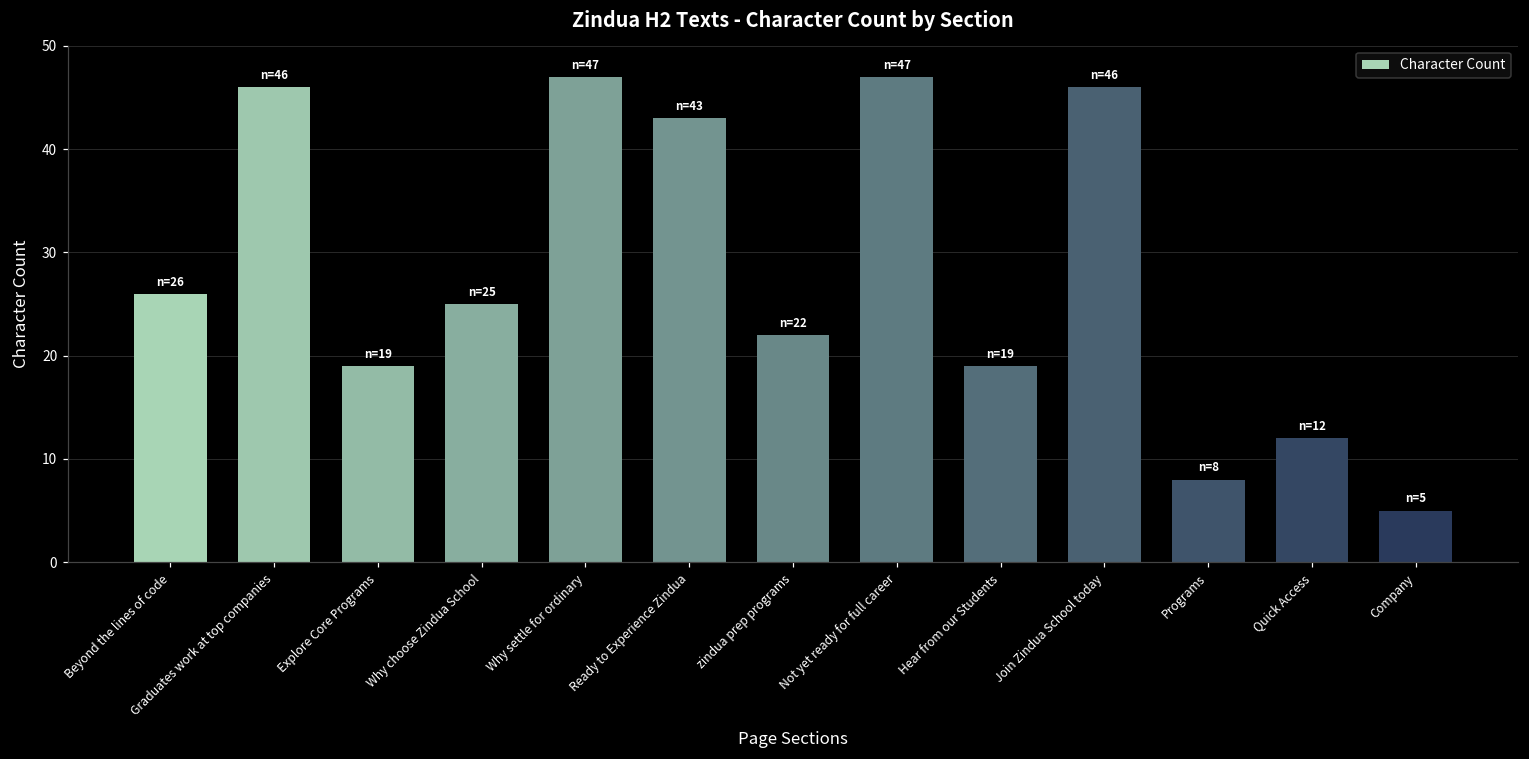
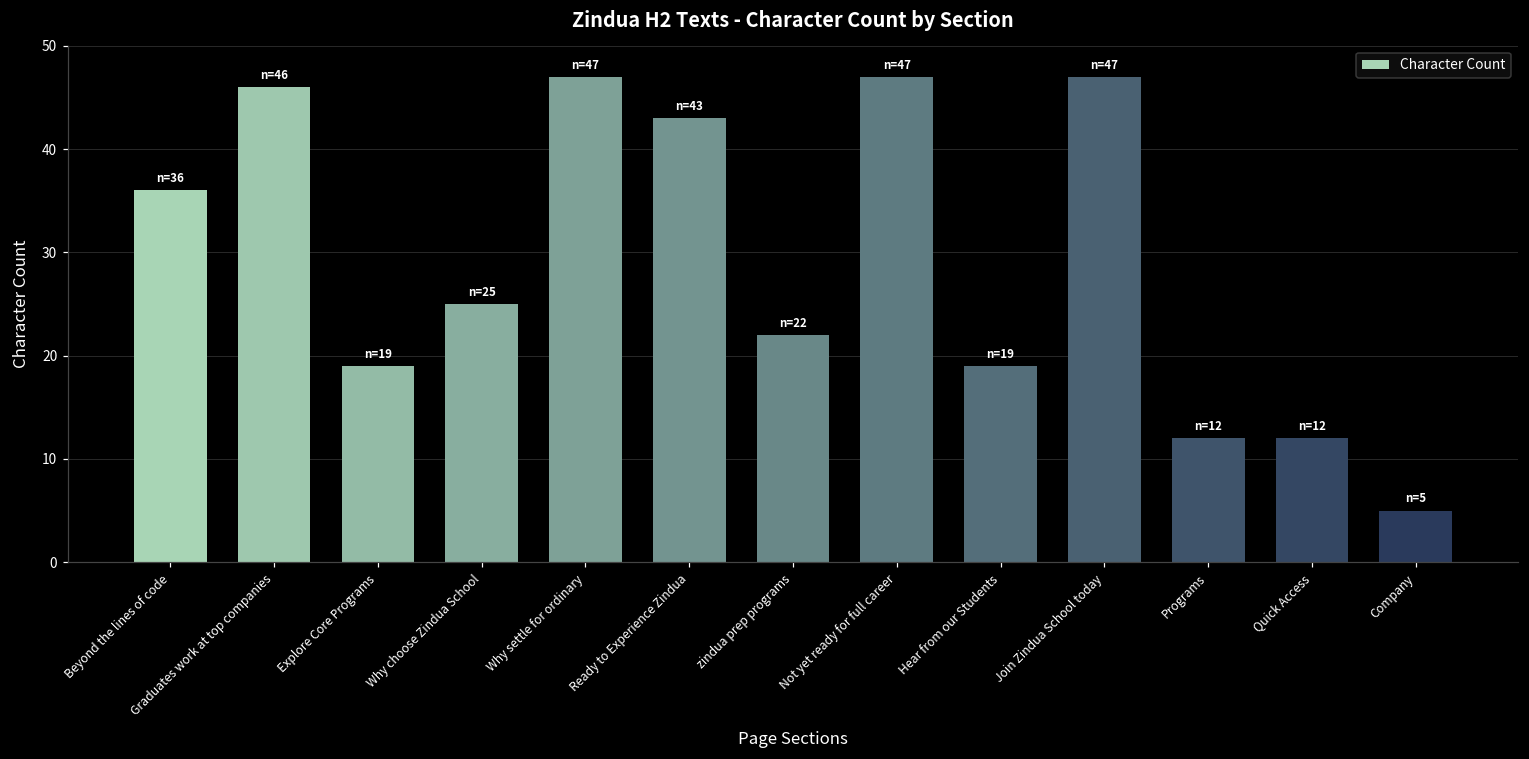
Beyond the lines of code: 26 -> 36
Join Zindua School today: 46 -> 47
Programs: 8 -> 12
